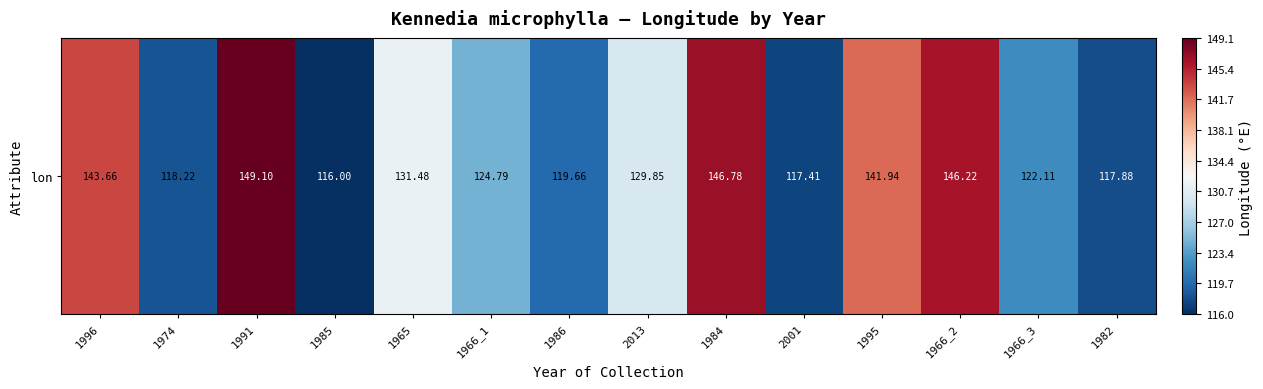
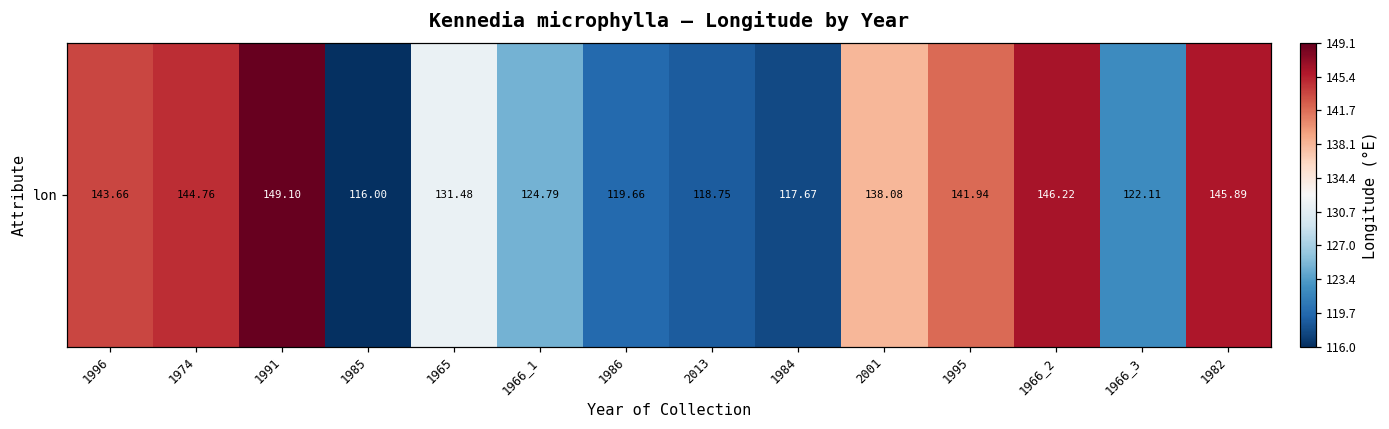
lon, 1974: 118.22 -> 144.76
lon, 2013: 129.85 -> 118.75
lon, 1984: 146.78 -> 117.67
lon, 2001: 117.41 -> 138.08
lon, 1982: 117.88 -> 145.89
